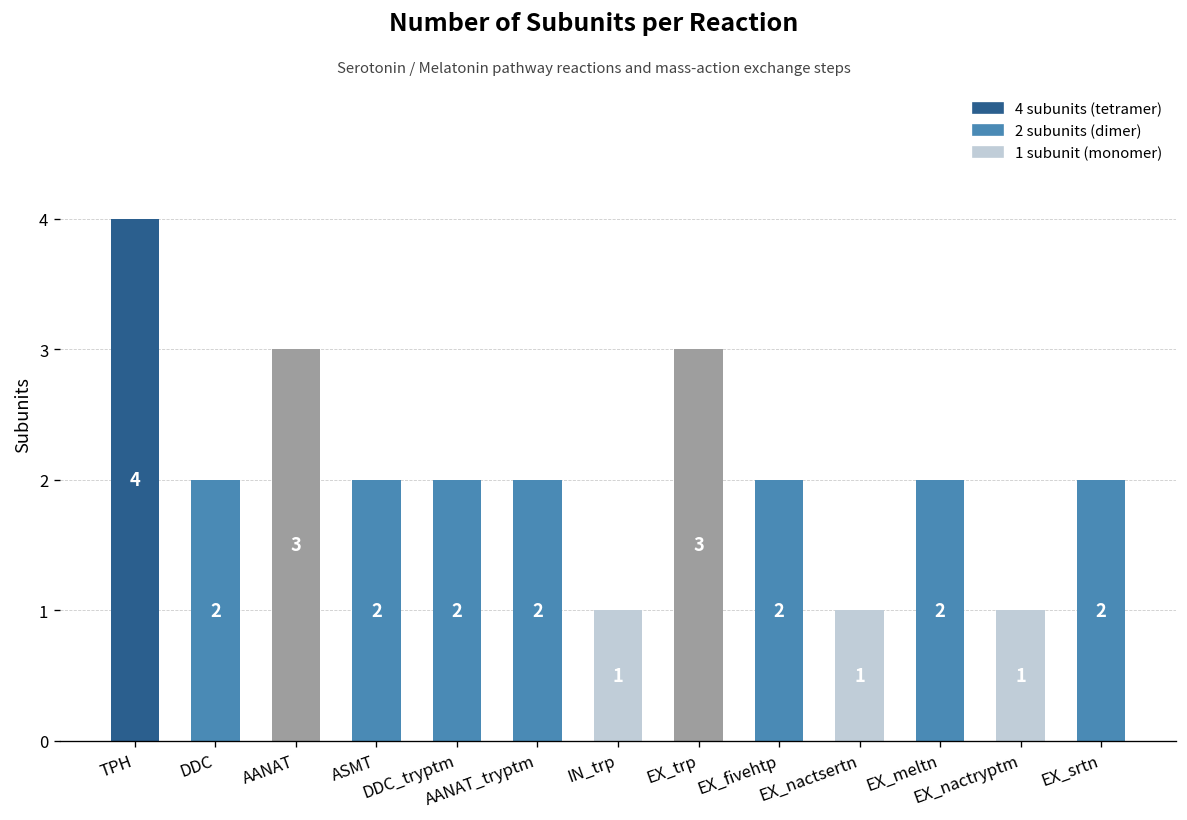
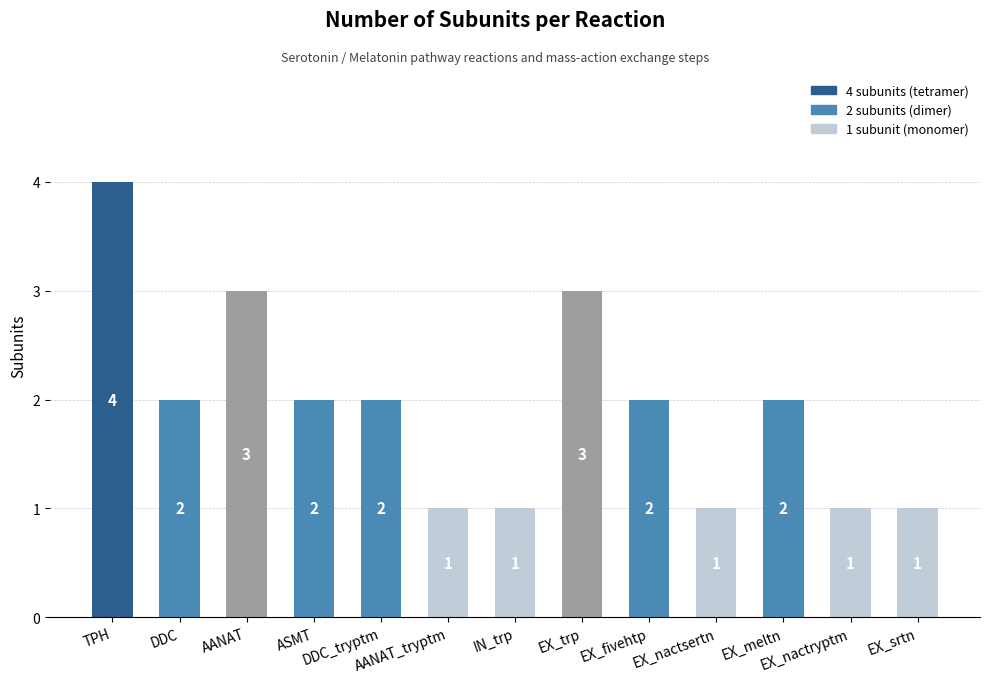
AANAT_tryptm: 2 -> 1
EX_srtn: 2 -> 1
